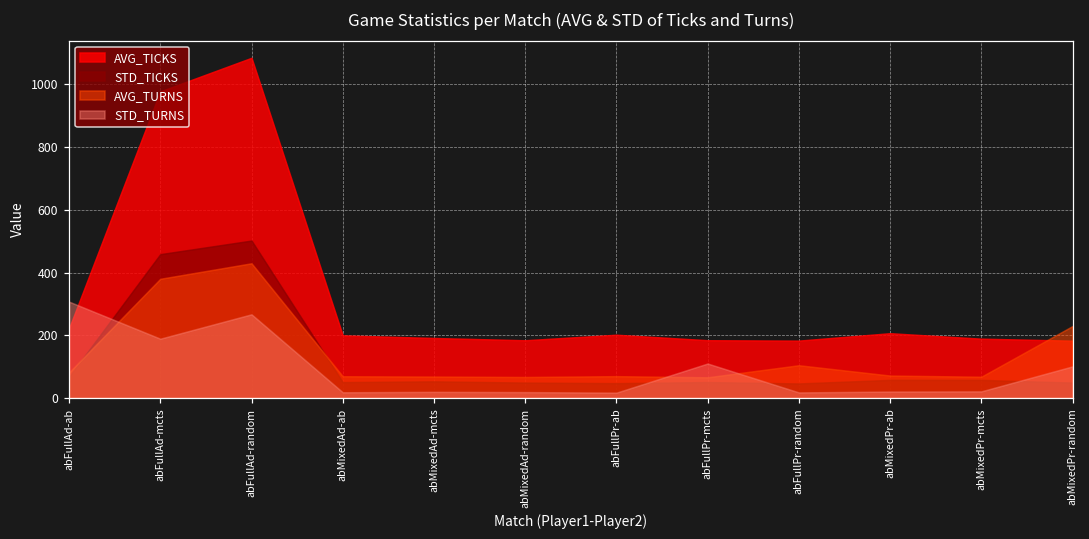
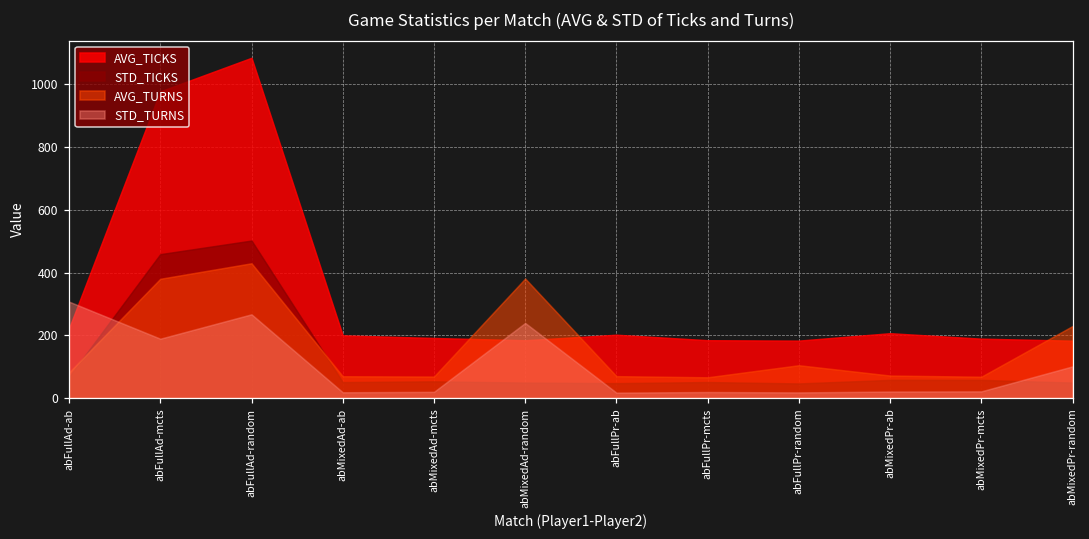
AVG_TURNS, abMixedAd-random: 70 -> 380
STD_TURNS, abMixedAd-random: 20 -> 240
STD_TURNS, abFullPr-mcts: 110 -> 20
